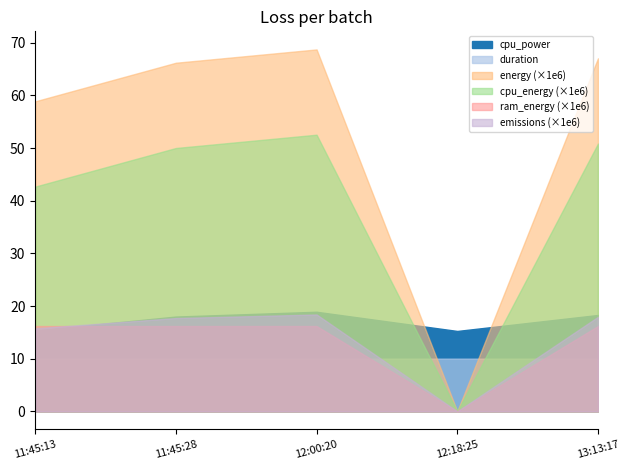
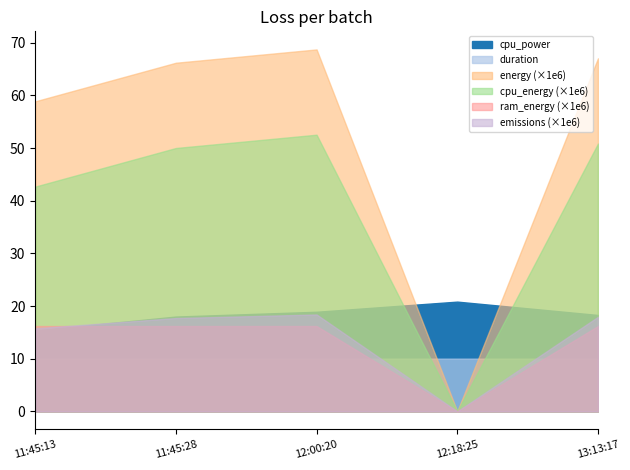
cpu_power, 12:18:25: 15 -> 21
